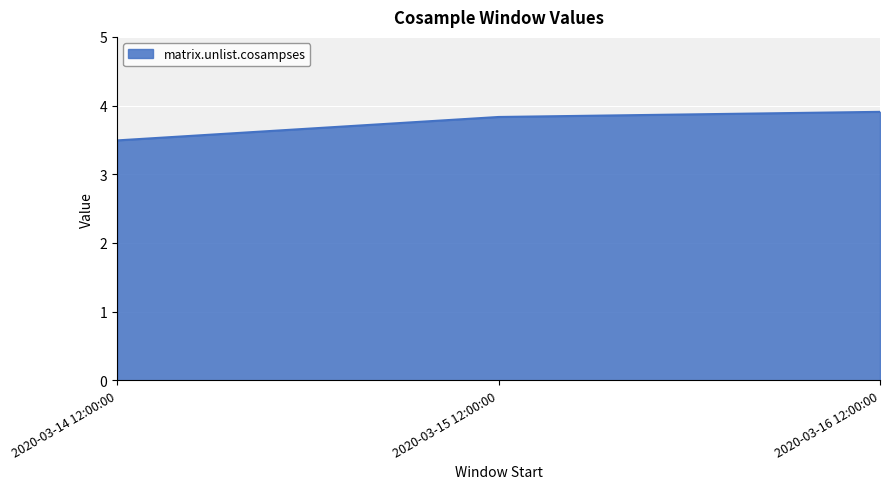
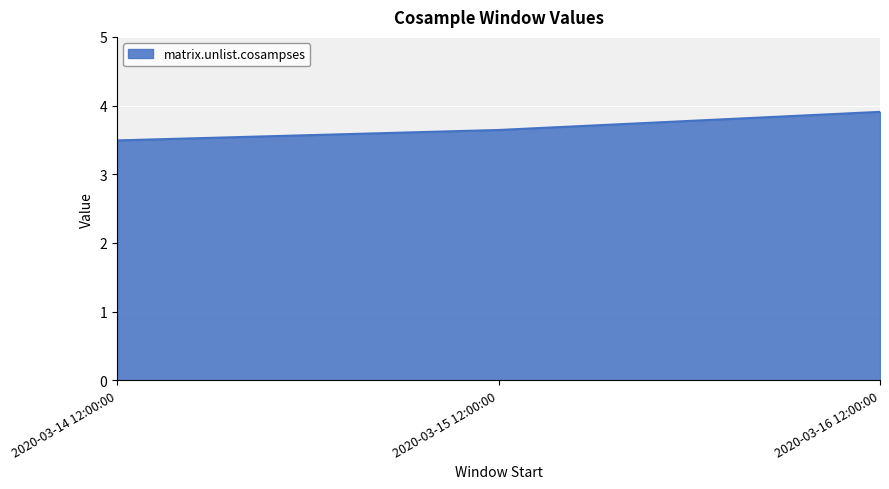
2020-03-15 12:00:00: 3.8 -> 3.6
